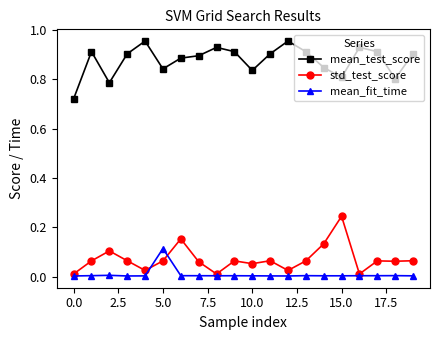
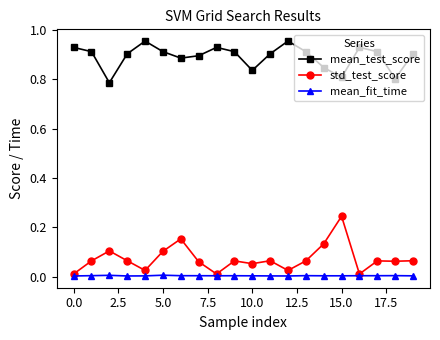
mean_test_score, 0.0: 0.72 -> 0.93
mean_test_score, 5.0: 0.84 -> 0.91
std_test_score, 5.0: 0.06 -> 0.10
mean_fit_time, 5.0: 0.11 -> 0.01
